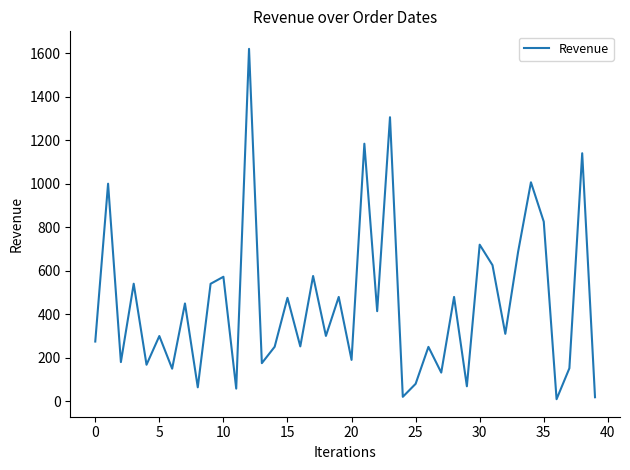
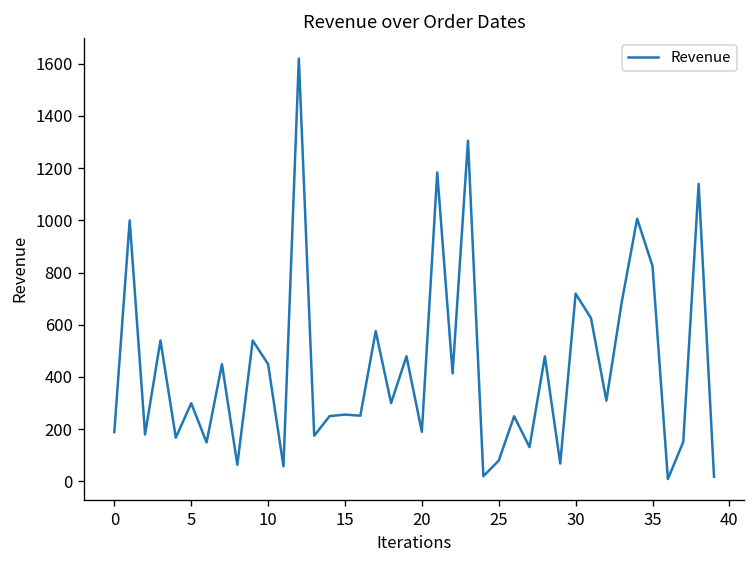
0: 270 -> 190
10: 570 -> 450
15: 470 -> 260
